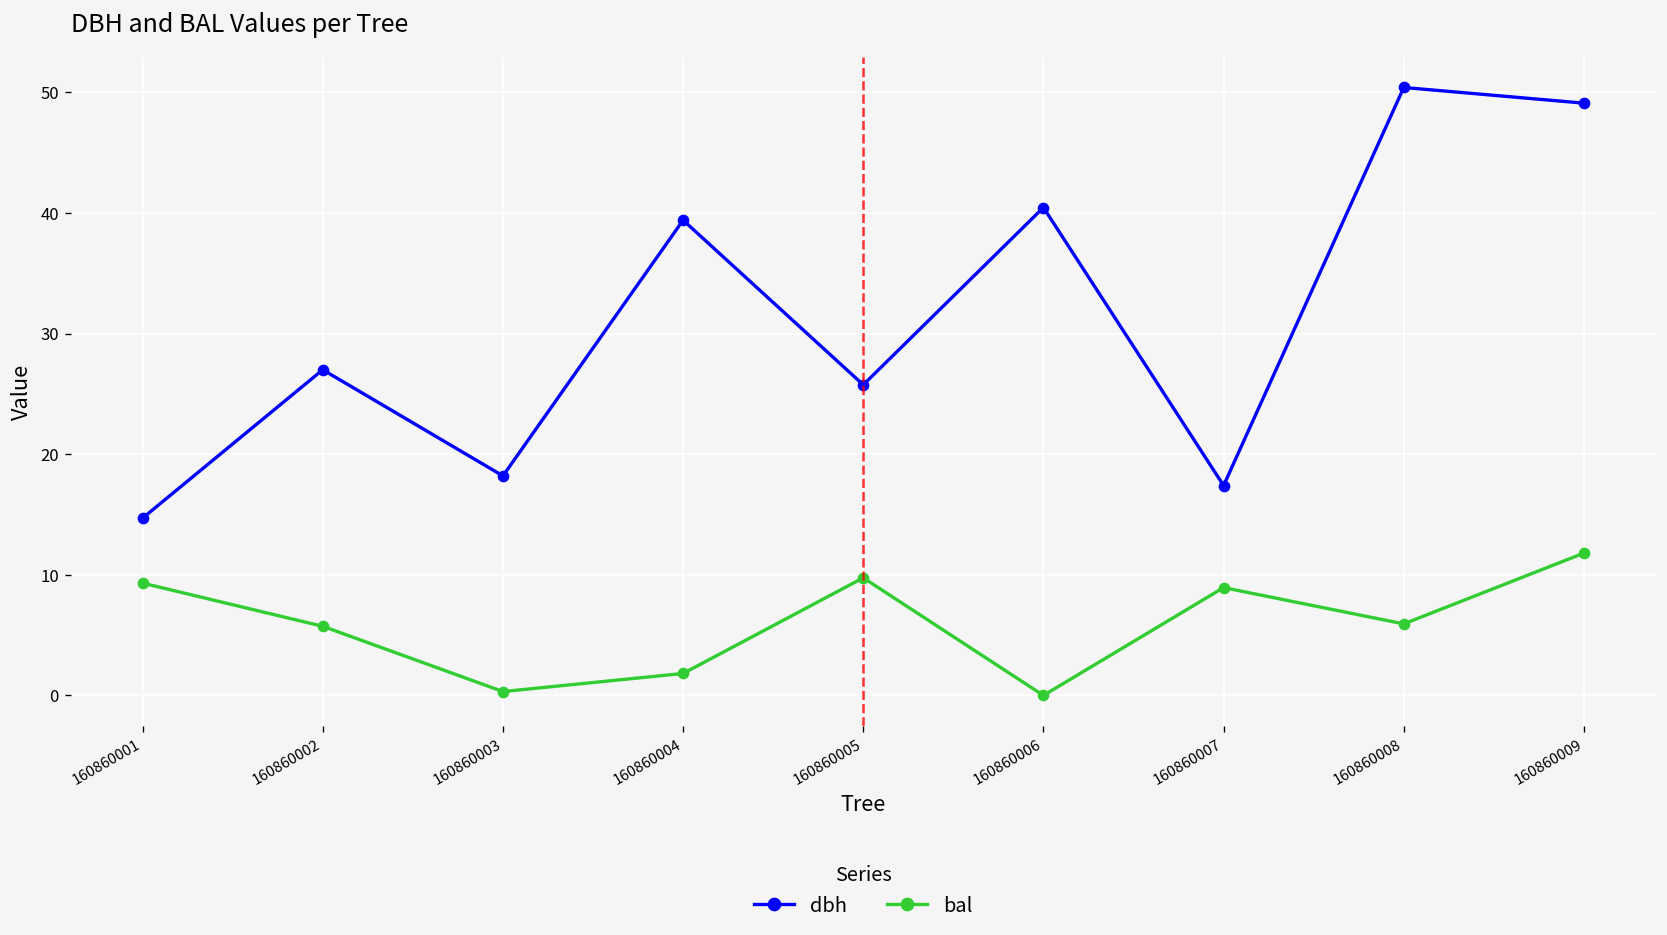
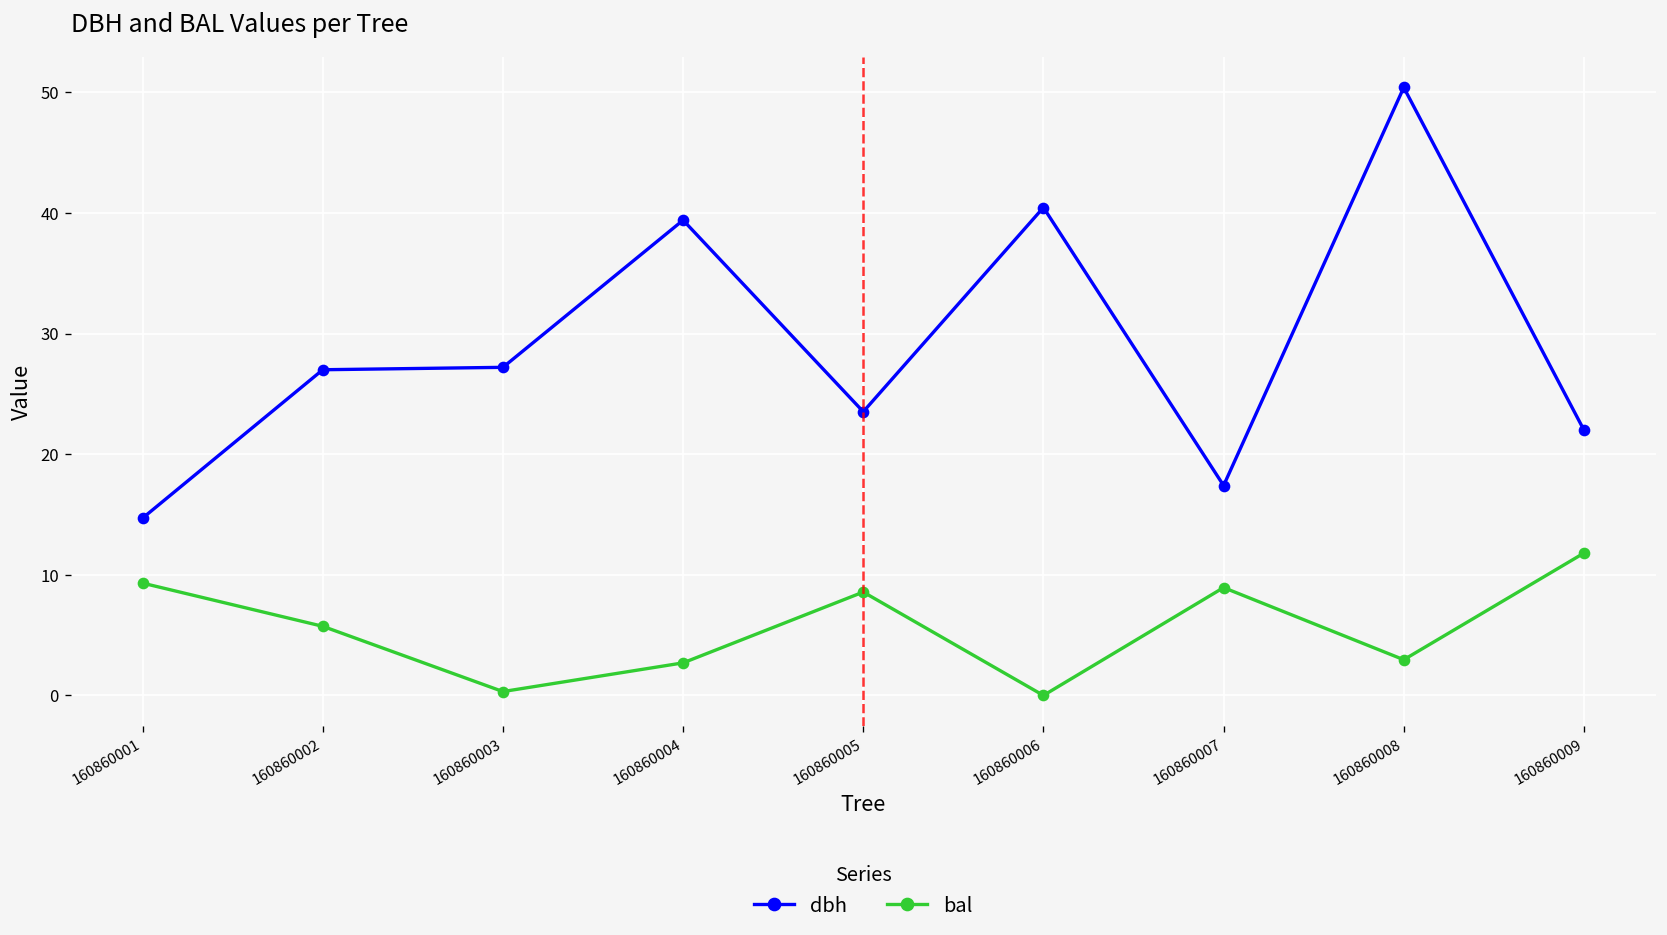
dbh, 160860003: 18.2 -> 27.2
bal, 160860004: 1.8 -> 2.7
dbh, 160860005: 25.8 -> 23.5
bal, 160860005: 9.8 -> 8.6
bal, 160860008: 5.9 -> 3.0
dbh, 160860009: 49.1 -> 22.0
